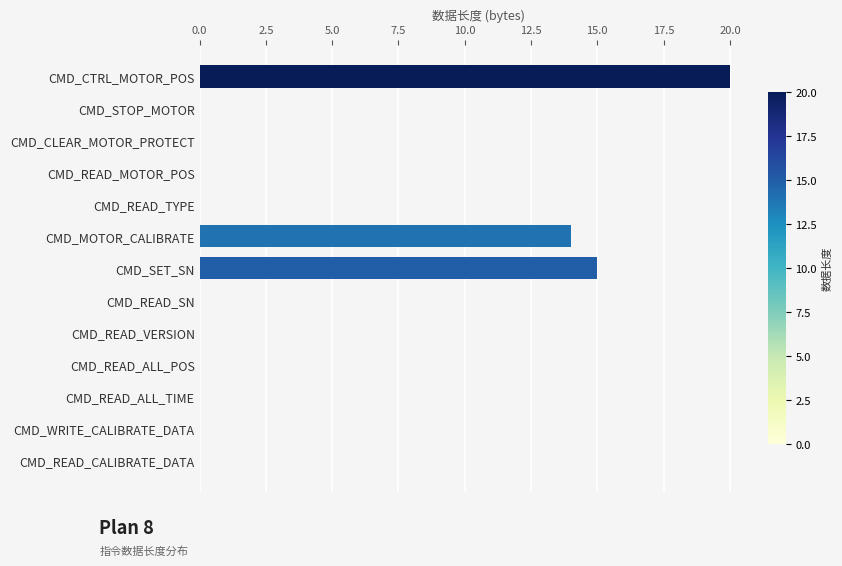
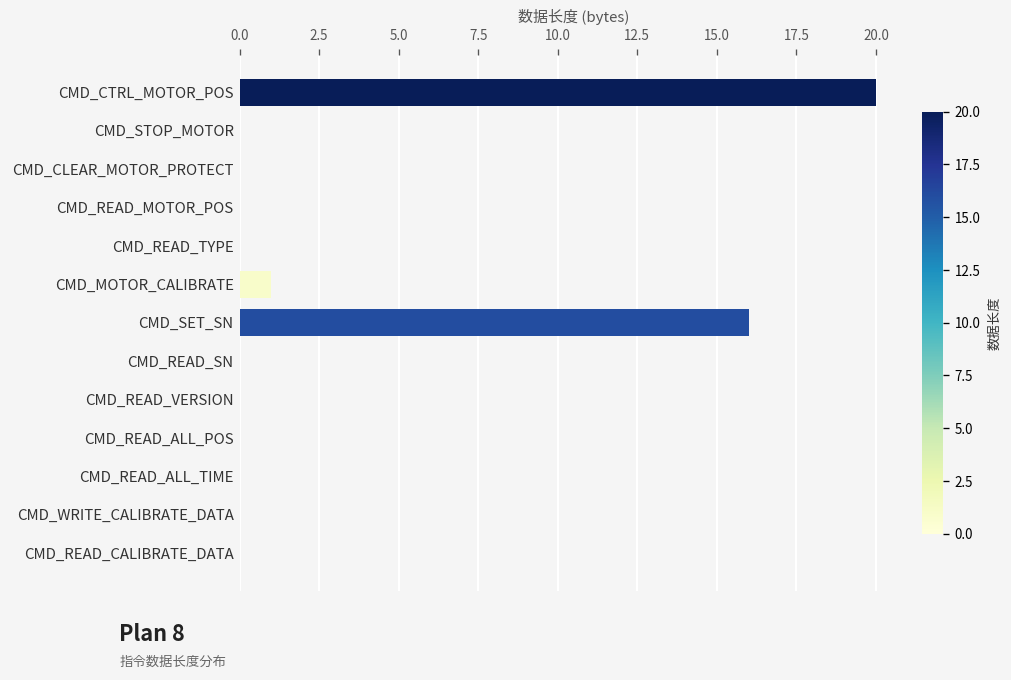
CMD_MOTOR_CALIBRATE: 14 -> 1
CMD_SET_SN: 15 -> 16
